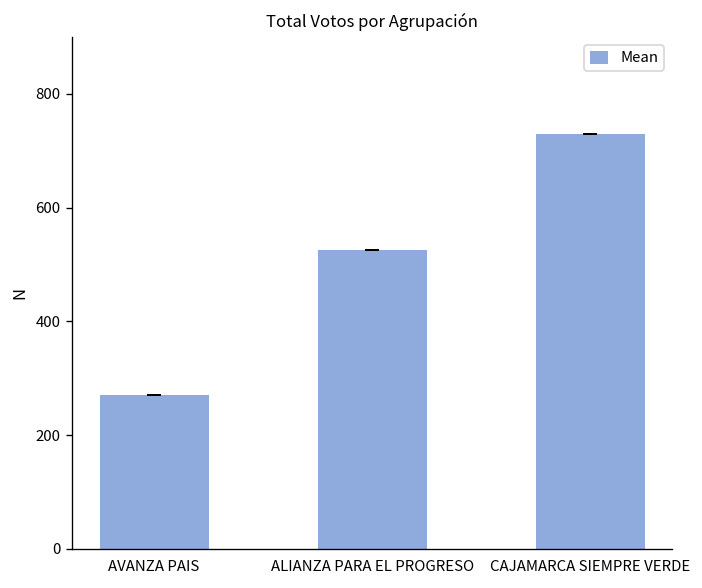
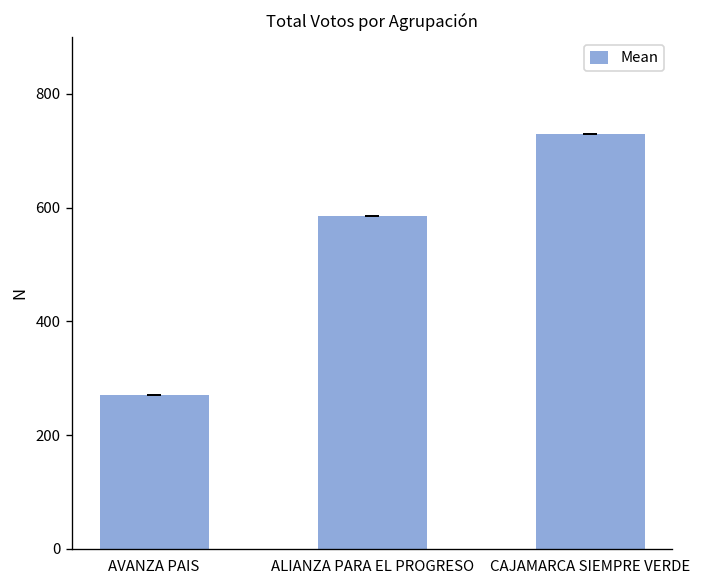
ALIANZA PARA EL PROGRESO: 530 -> 590
